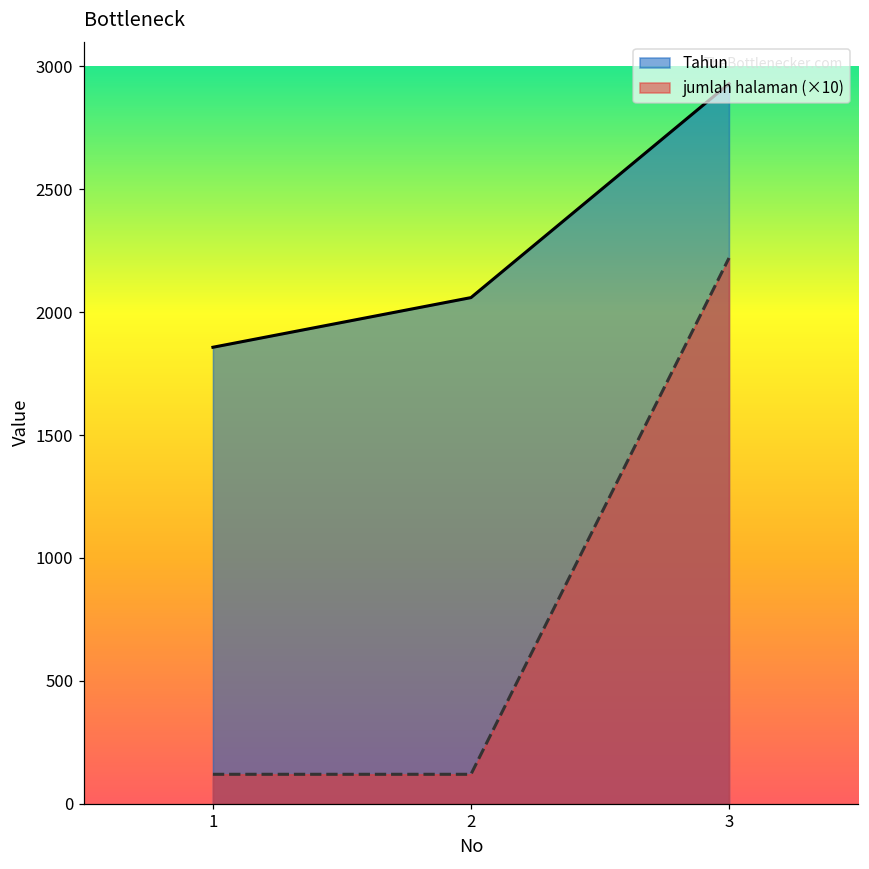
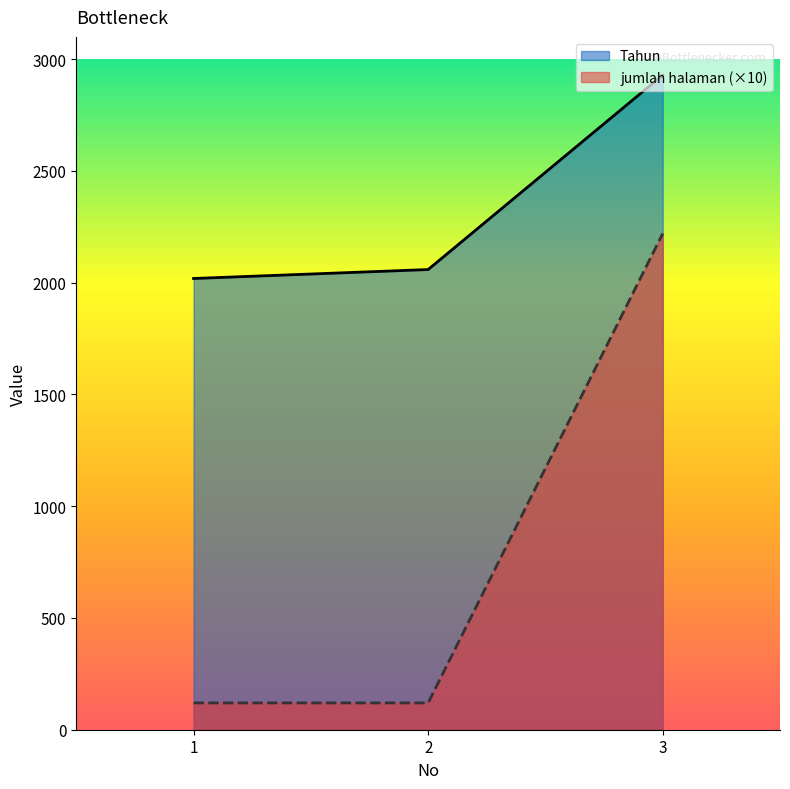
Tahun, 1: 1860 -> 2020
